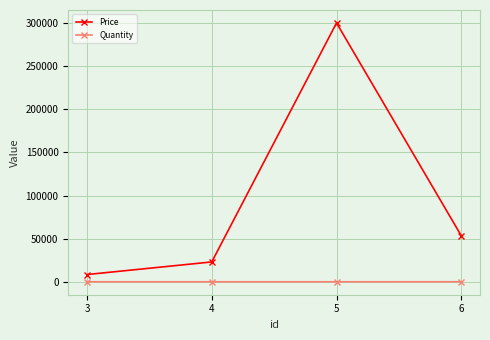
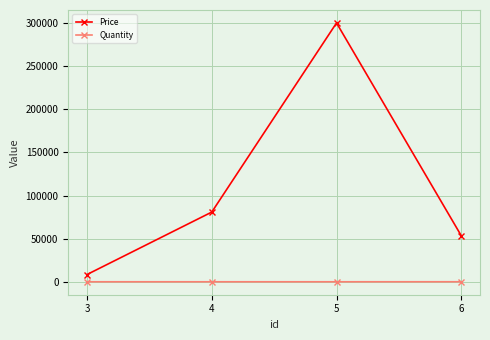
Price, 4: 20000 -> 80000
